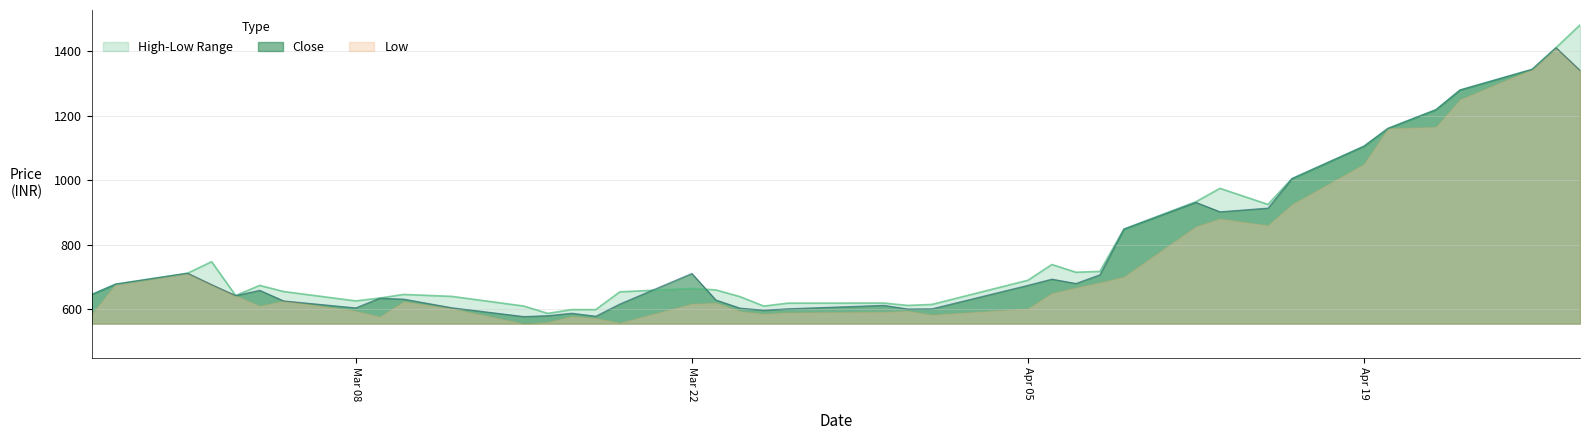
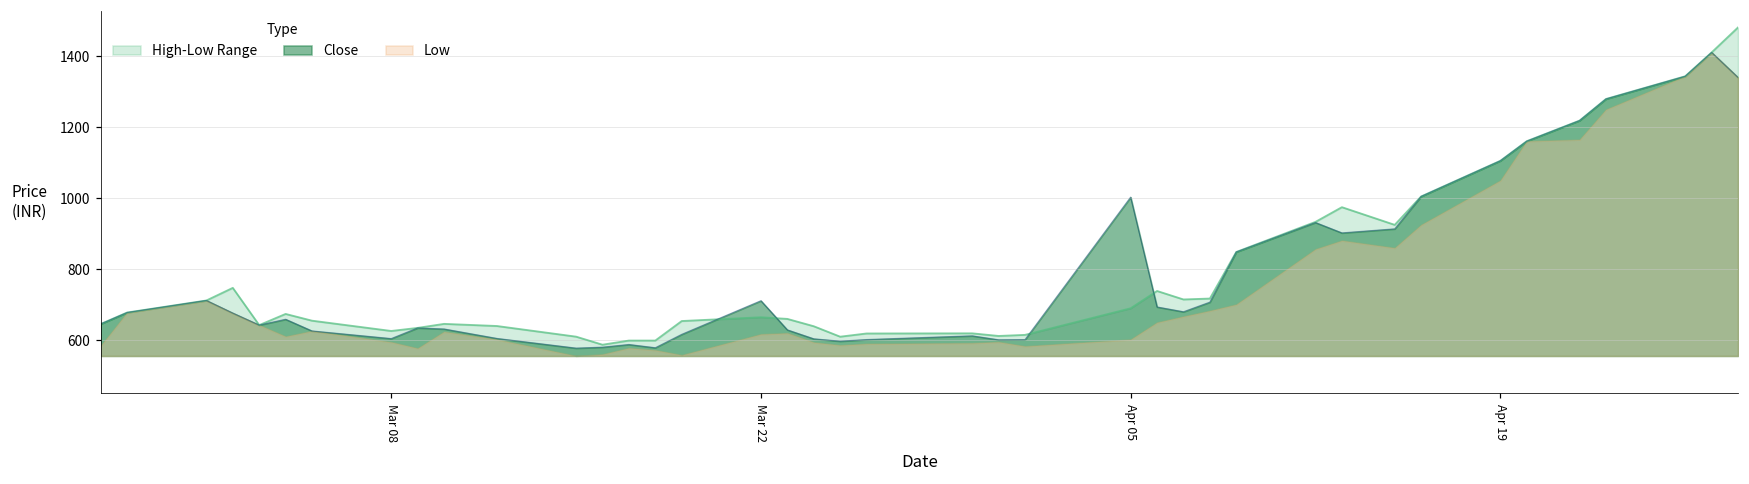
Close, Apr 05: 670 -> 1000
